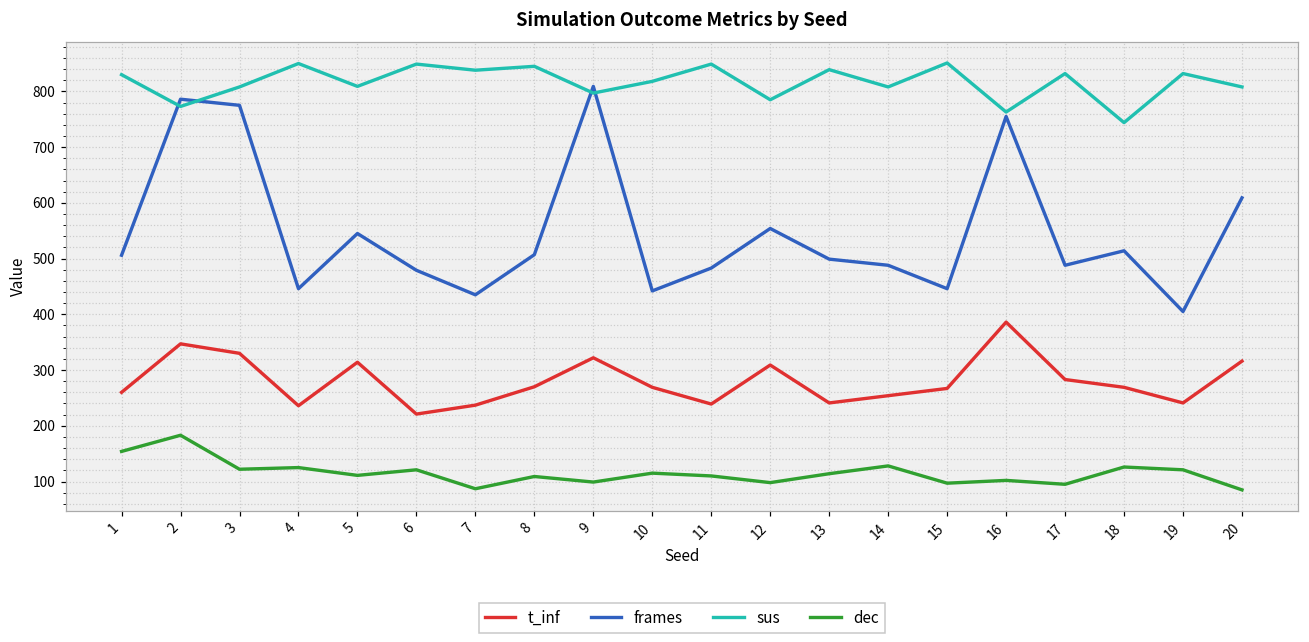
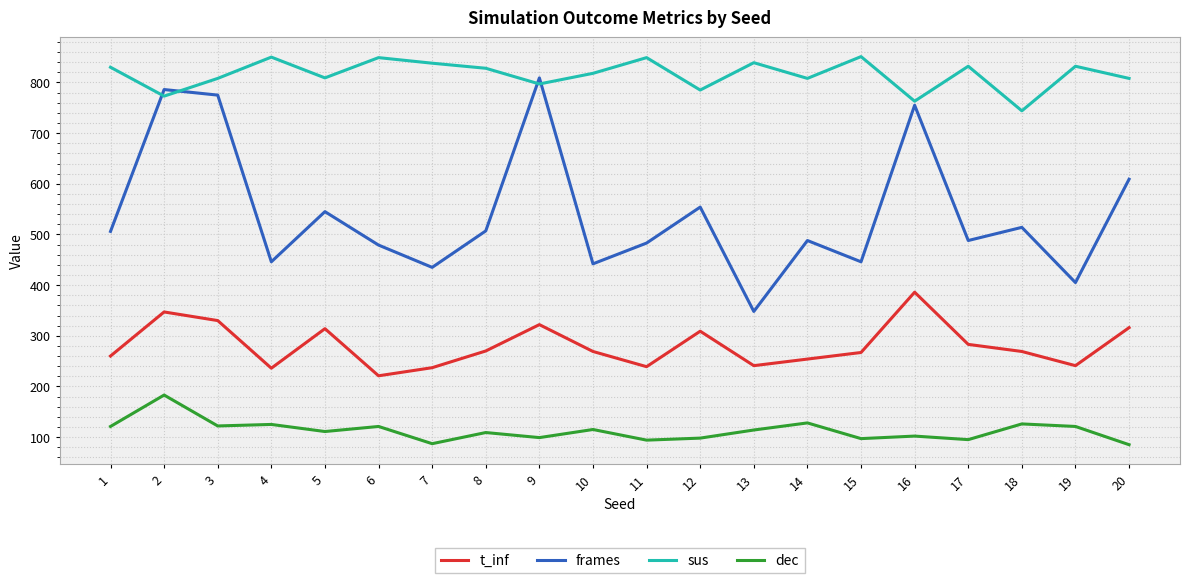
dec, 1: 150 -> 120
sus, 8: 850 -> 830
dec, 11: 110 -> 90
frames, 13: 500 -> 350
